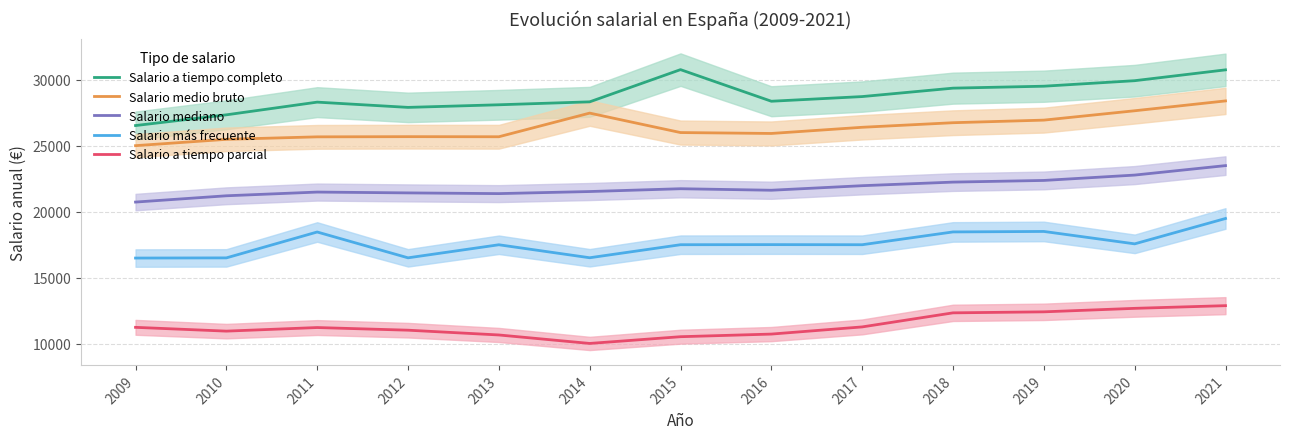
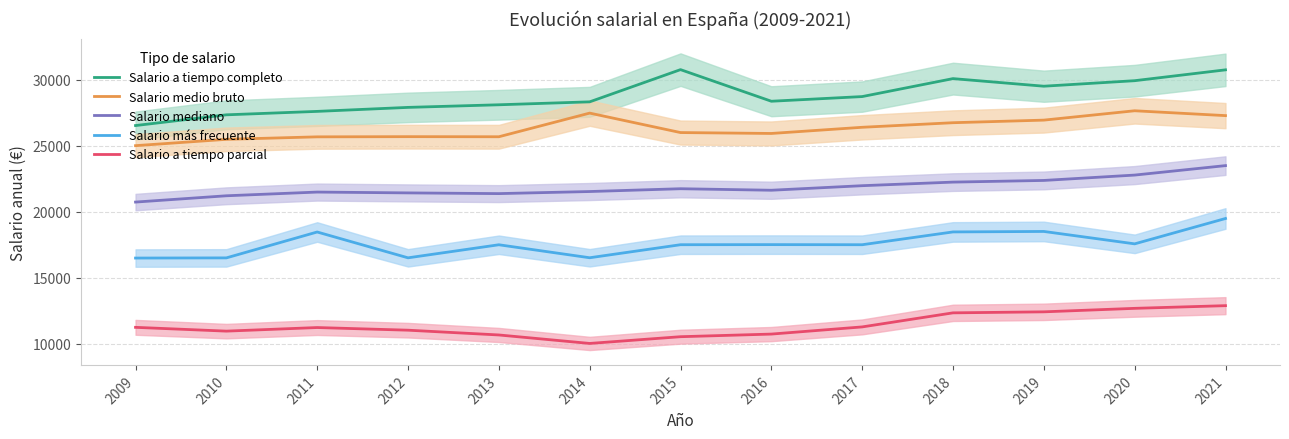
Salario a tiempo completo, 2011: 28300 -> 27600
Salario a tiempo completo, 2018: 29400 -> 30100
Salario medio bruto, 2021: 28400 -> 27300
